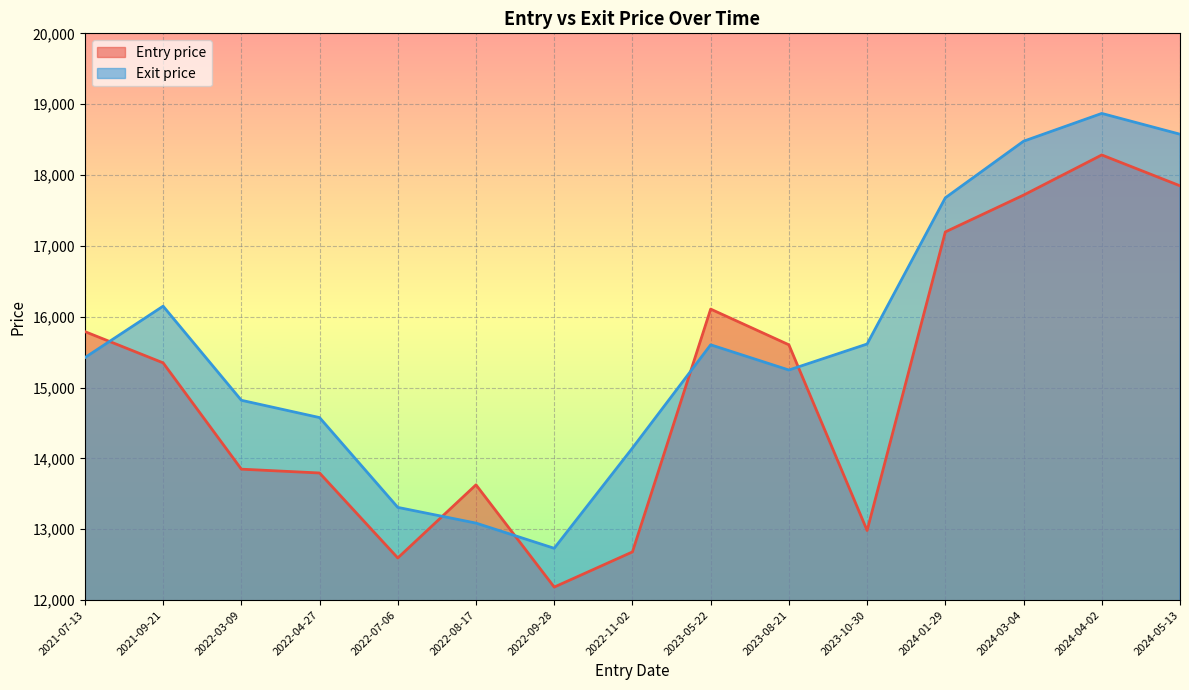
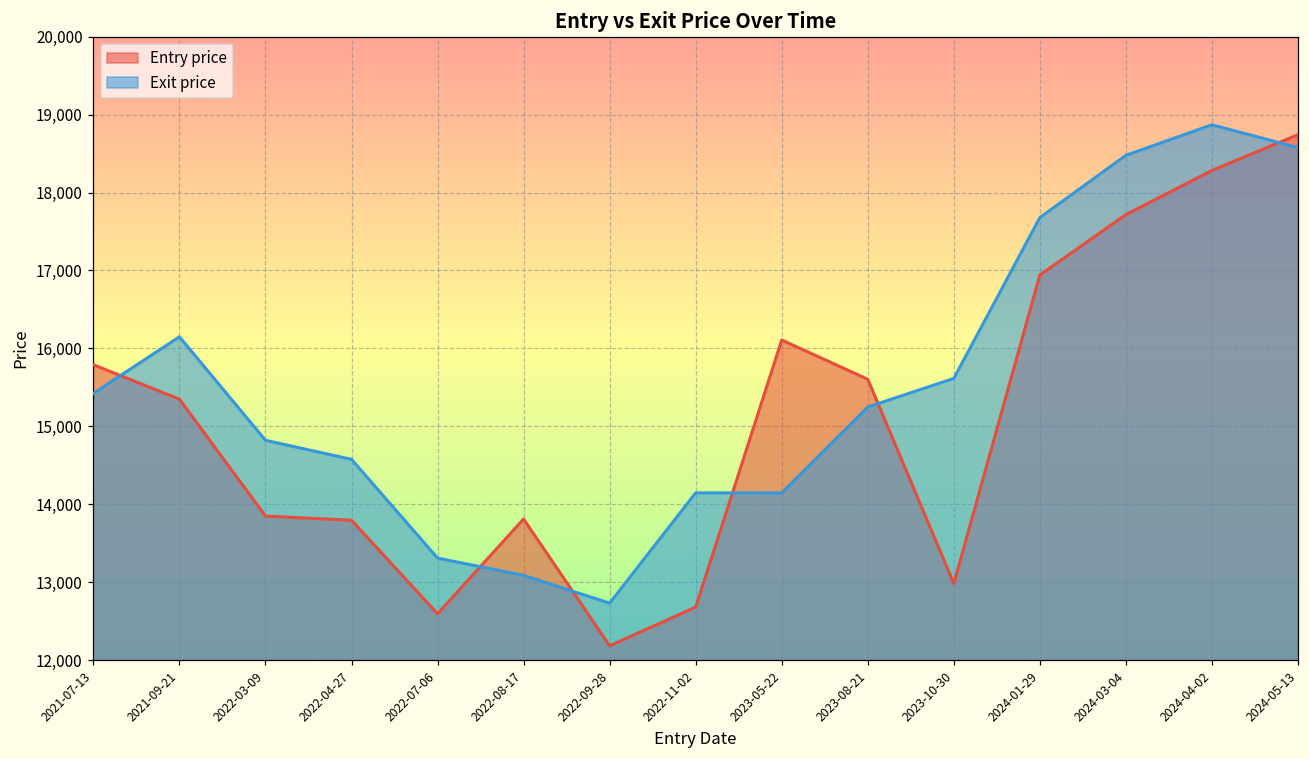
Entry price, 2022-08-17: 13,600 -> 13,800
Exit price, 2023-05-22: 15,600 -> 14,100
Entry price, 2024-01-29: 17,200 -> 16,900
Entry price, 2024-05-13: 17,800 -> 18,700
